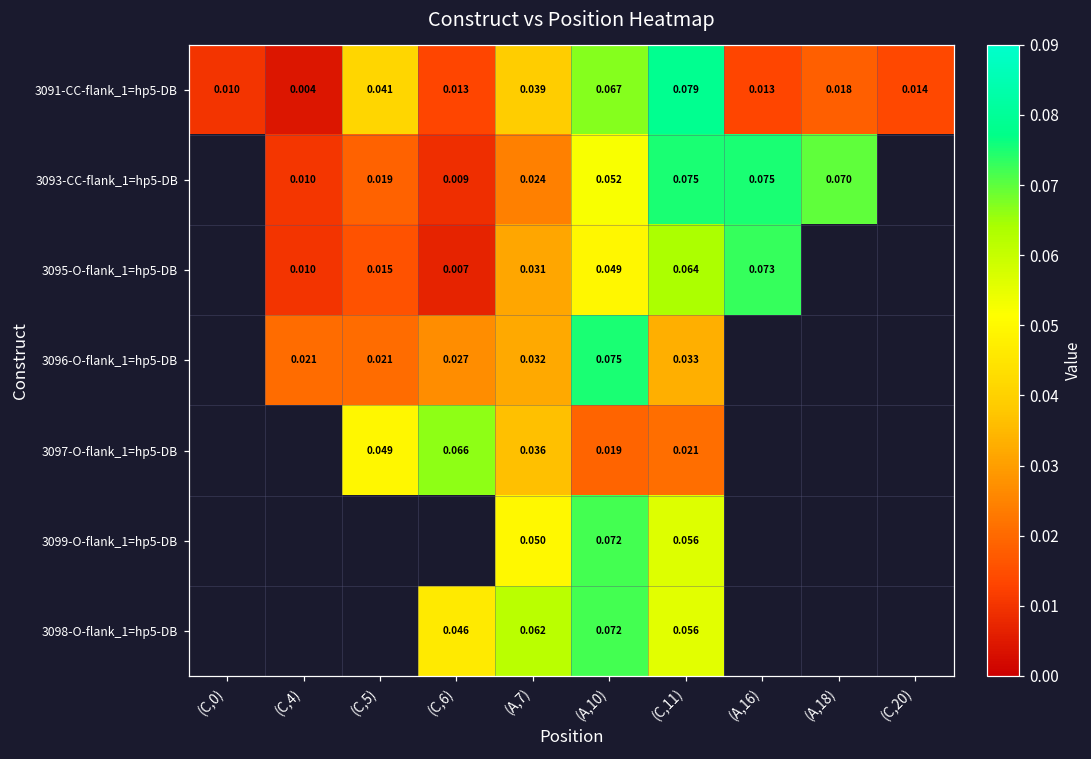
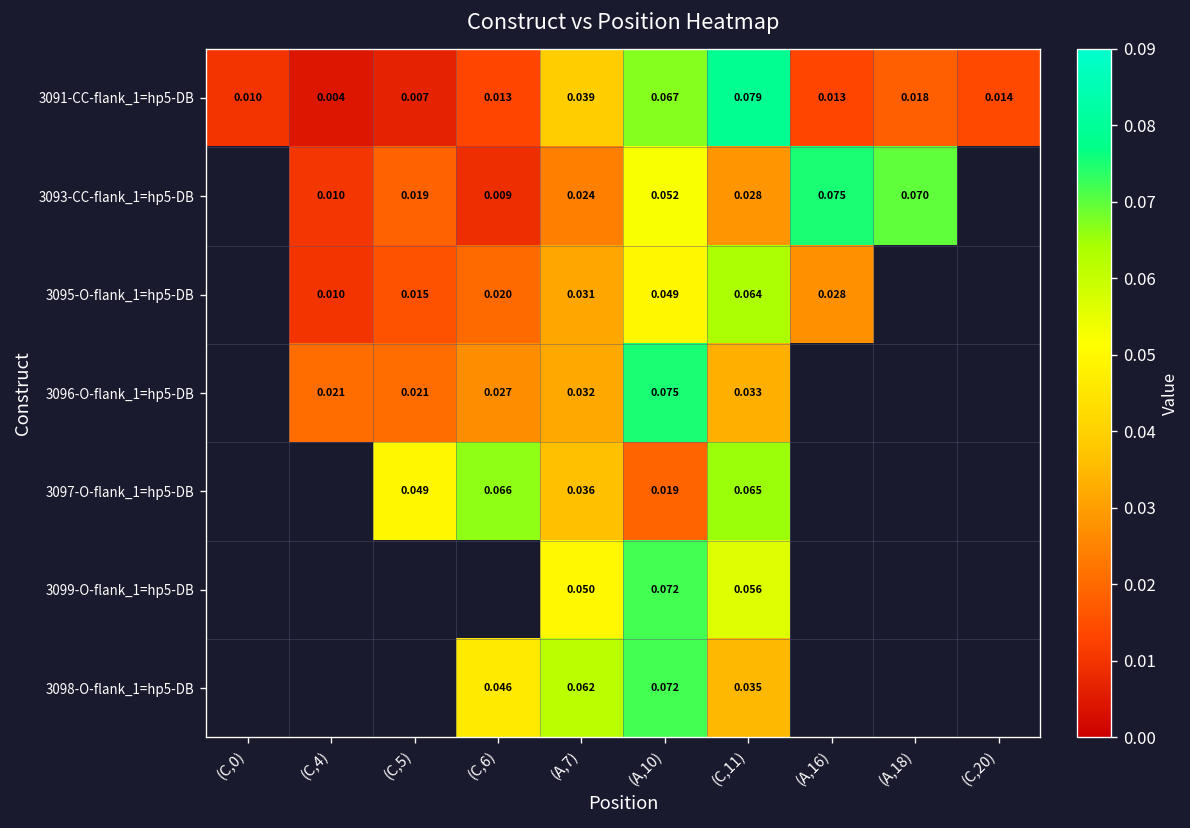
3091-CC-flank_1=hp5-DB, (C,5): 0.041 -> 0.007
3093-CC-flank_1=hp5-DB, (C,11): 0.075 -> 0.028
3095-O-flank_1=hp5-DB, (C,6): 0.007 -> 0.020
3095-O-flank_1=hp5-DB, (A,16): 0.073 -> 0.028
3097-O-flank_1=hp5-DB, (C,11): 0.021 -> 0.065
3098-O-flank_1=hp5-DB, (C,11): 0.056 -> 0.035
